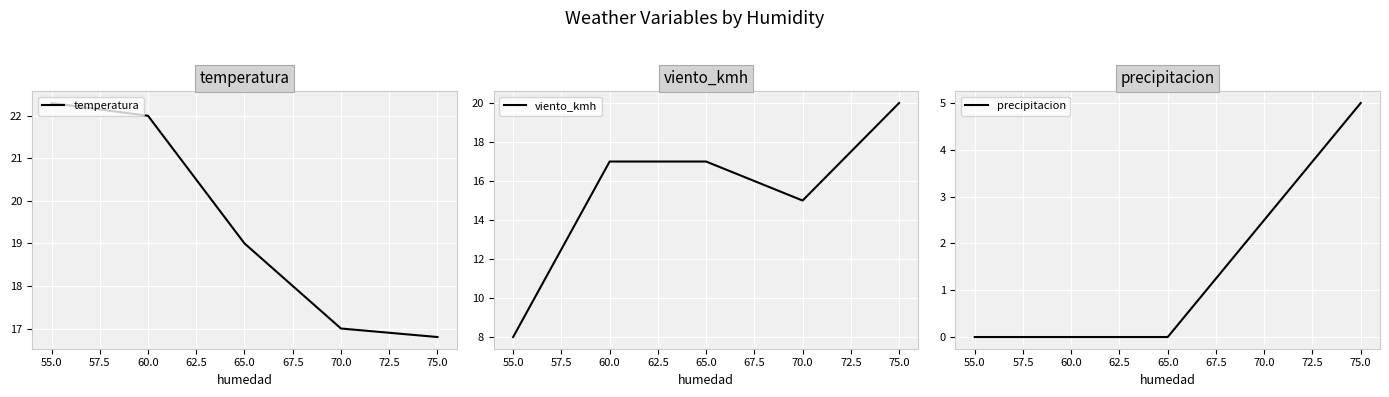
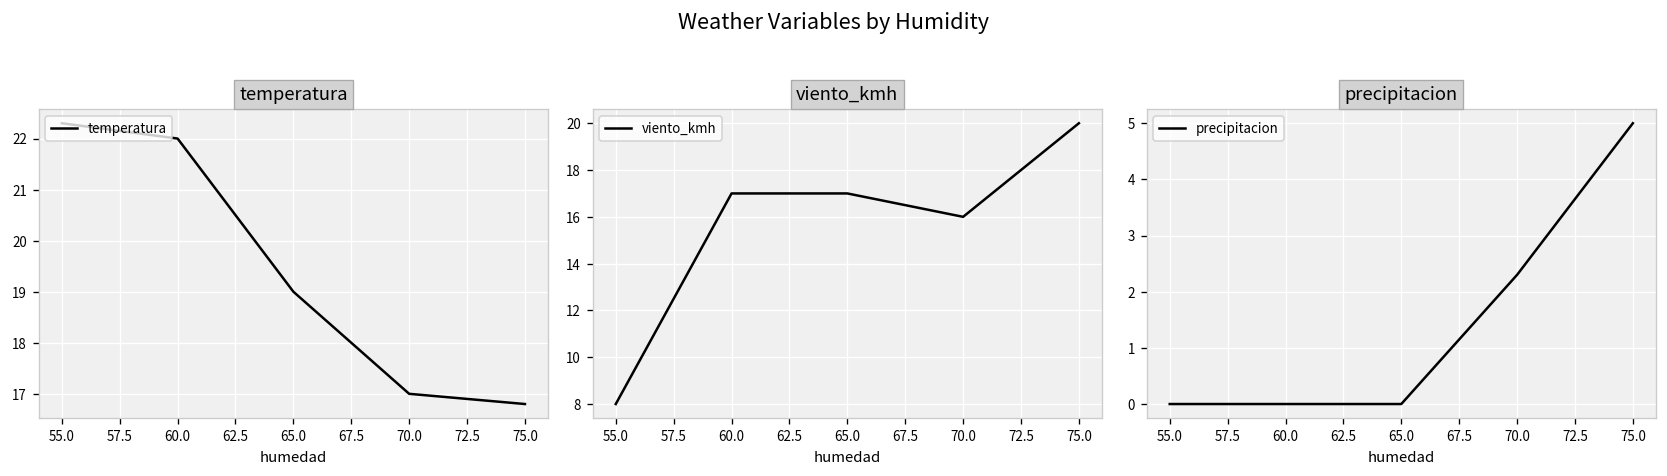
viento_kmh, 70.0: 15 -> 16
precipitacion, 70.0: 2.5 -> 2.3
